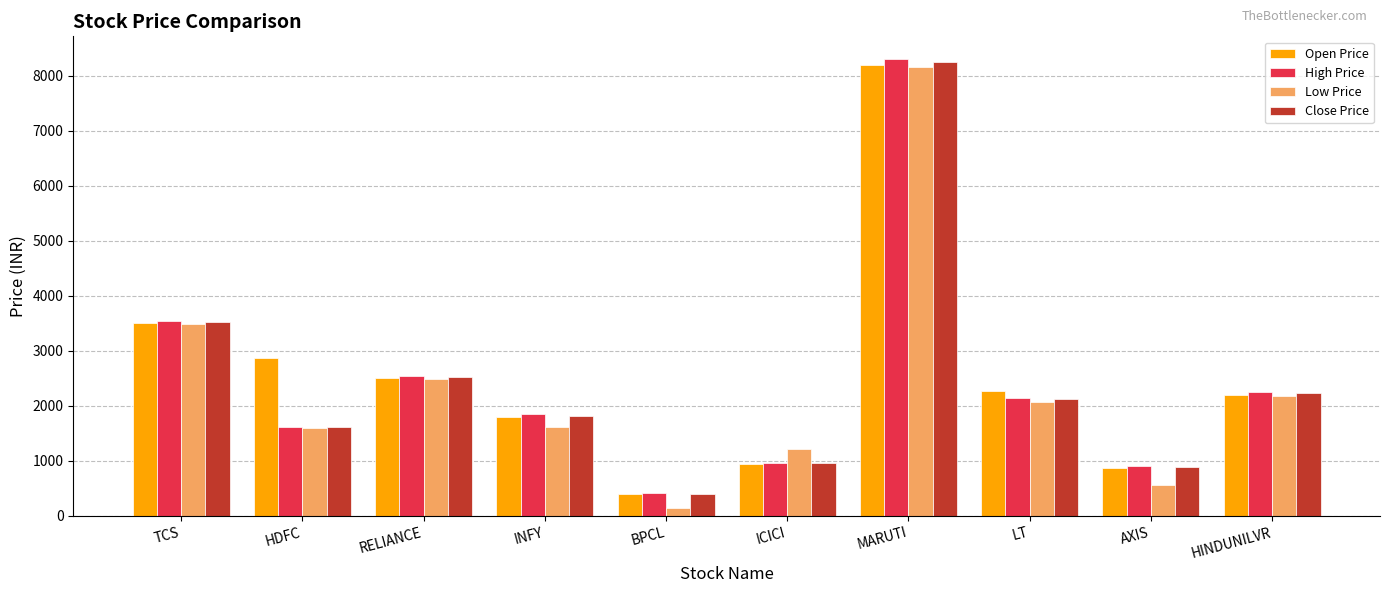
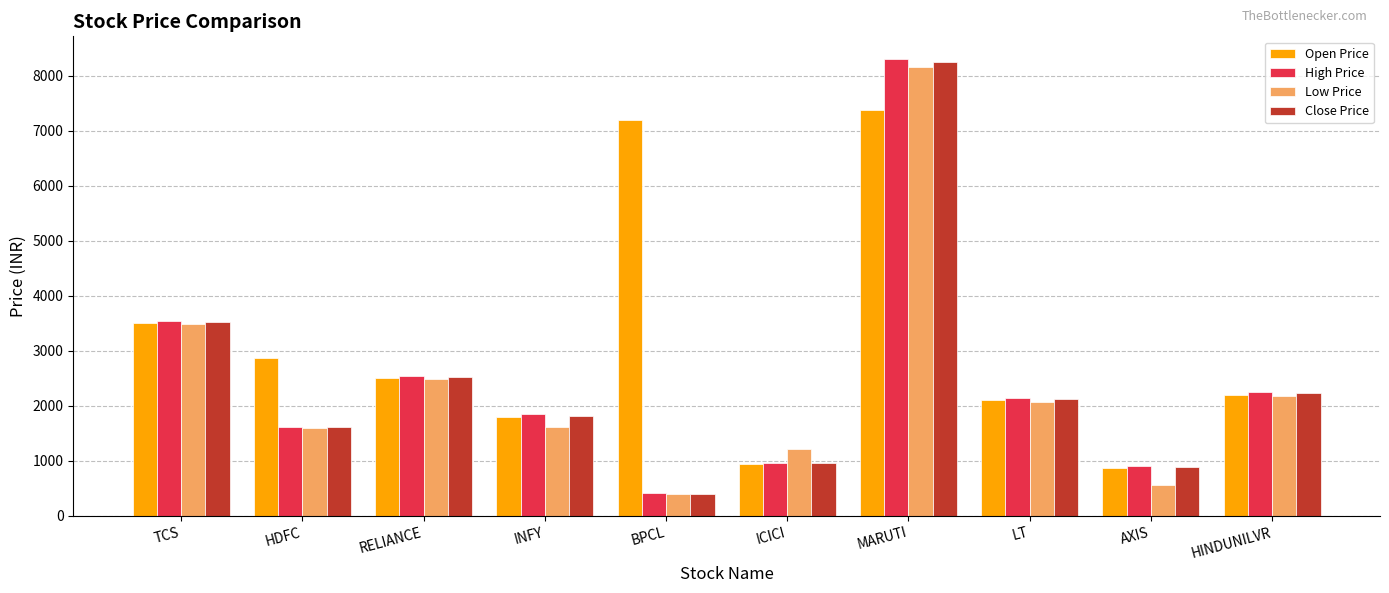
Open Price, BPCL: 400 -> 7200
Low Price, BPCL: 100 -> 400
Open Price, MARUTI: 8200 -> 7400
Open Price, LT: 2300 -> 2100
